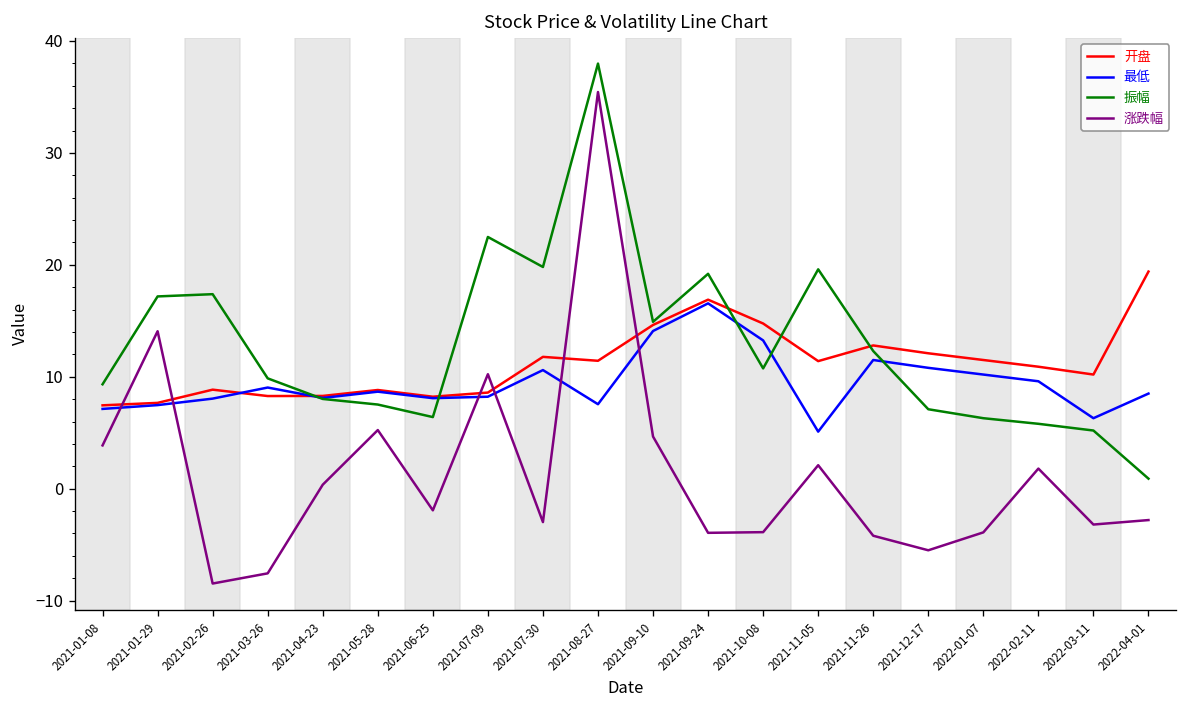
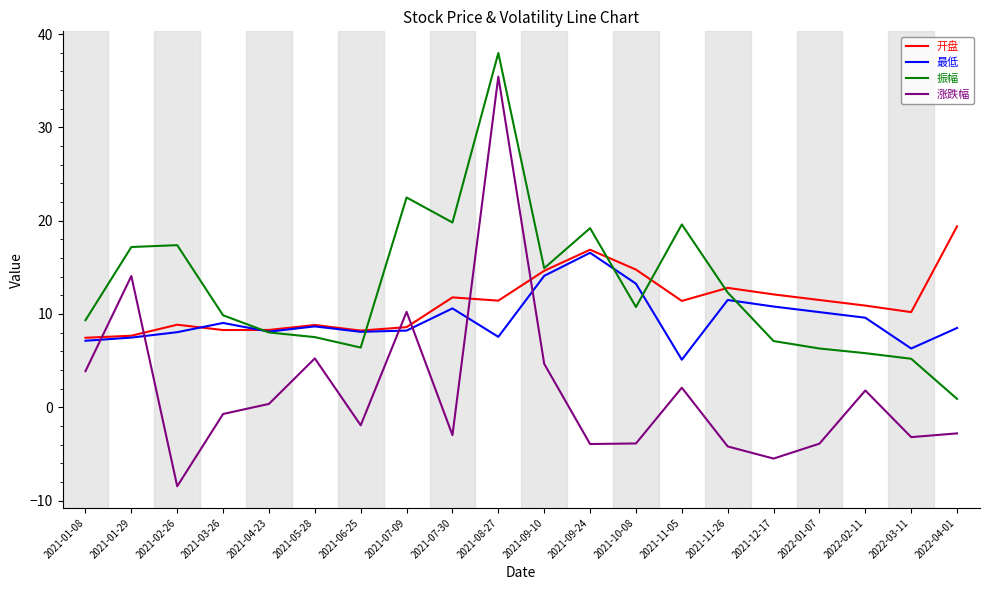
涨跌幅, 2021-03-26: -8 -> -1
